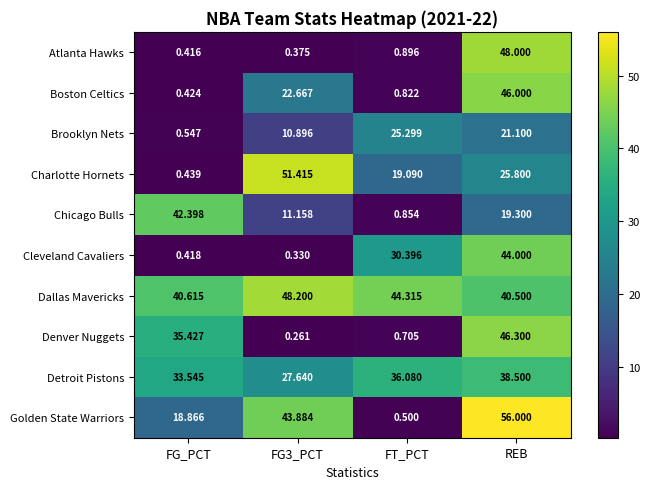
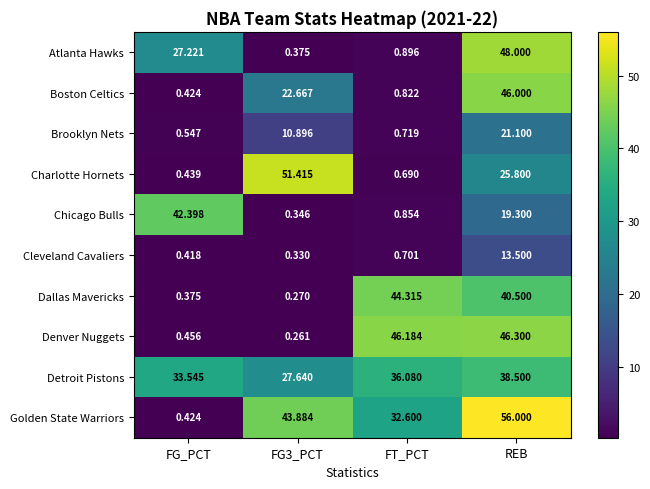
Atlanta Hawks, FG_PCT: 0.416 -> 27.221
Brooklyn Nets, FT_PCT: 25.299 -> 0.719
Charlotte Hornets, FT_PCT: 19.090 -> 0.690
Chicago Bulls, FG3_PCT: 11.158 -> 0.346
Cleveland Cavaliers, FT_PCT: 30.396 -> 0.701
Cleveland Cavaliers, REB: 44.000 -> 13.500
Dallas Mavericks, FG_PCT: 40.615 -> 0.375
Dallas Mavericks, FG3_PCT: 48.200 -> 0.270
Denver Nuggets, FG_PCT: 35.427 -> 0.456
Denver Nuggets, FT_PCT: 0.705 -> 46.184
Golden State Warriors, FG_PCT: 18.866 -> 0.424
Golden State Warriors, FT_PCT: 0.500 -> 32.600
